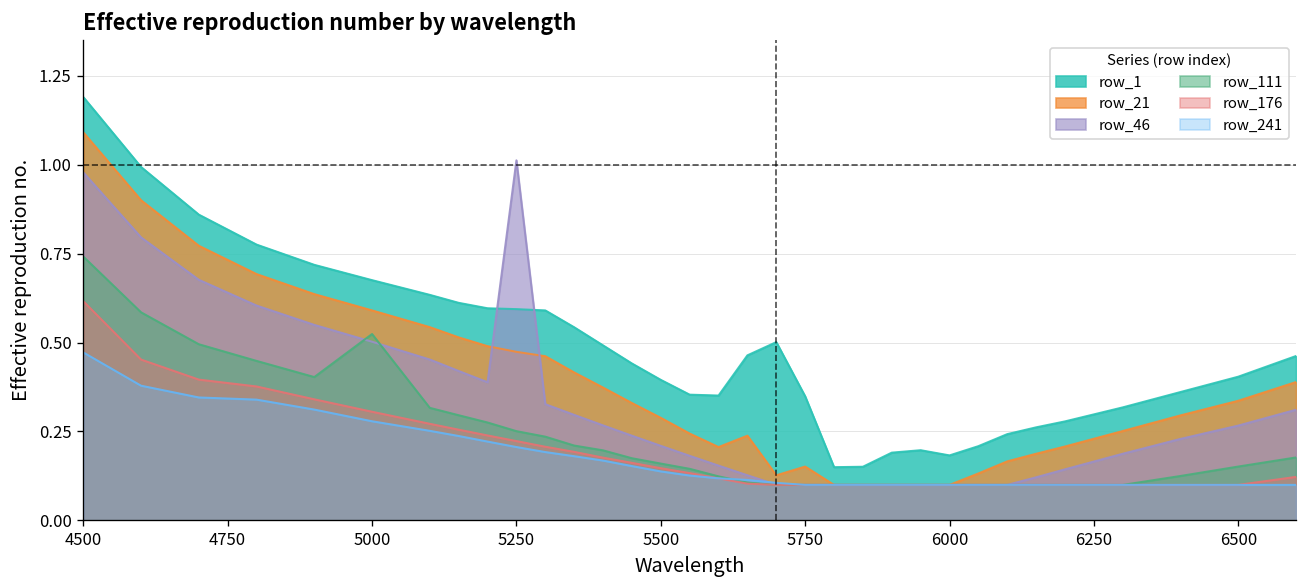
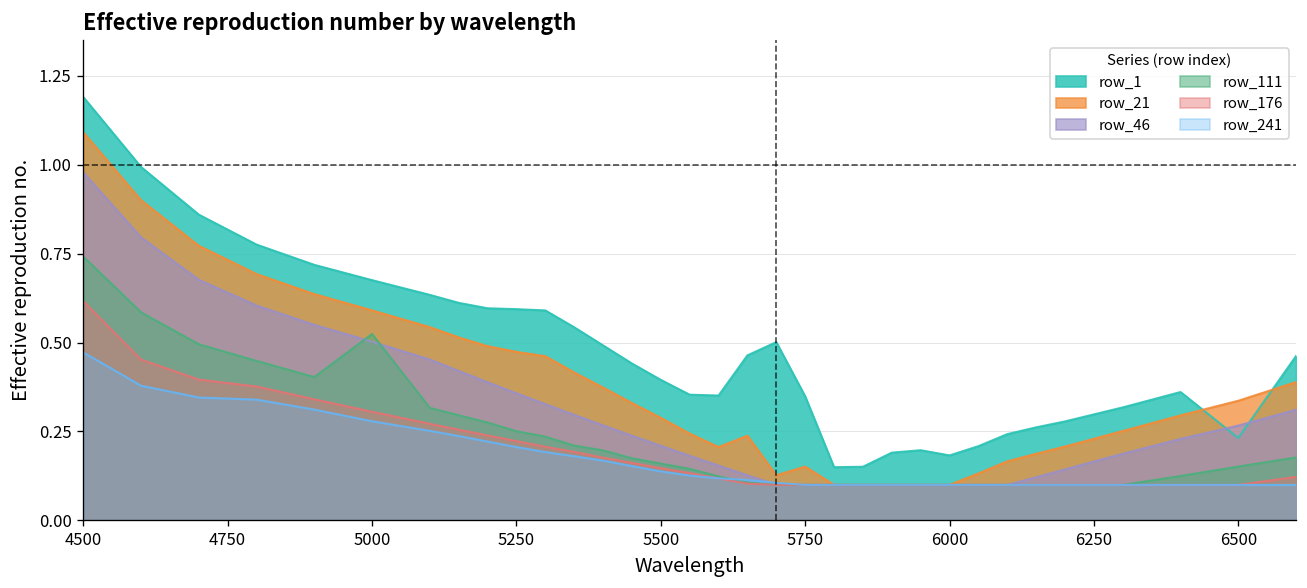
row_46, 5250: 1.01 -> 0.36
row_1, 6500: 0.40 -> 0.23
